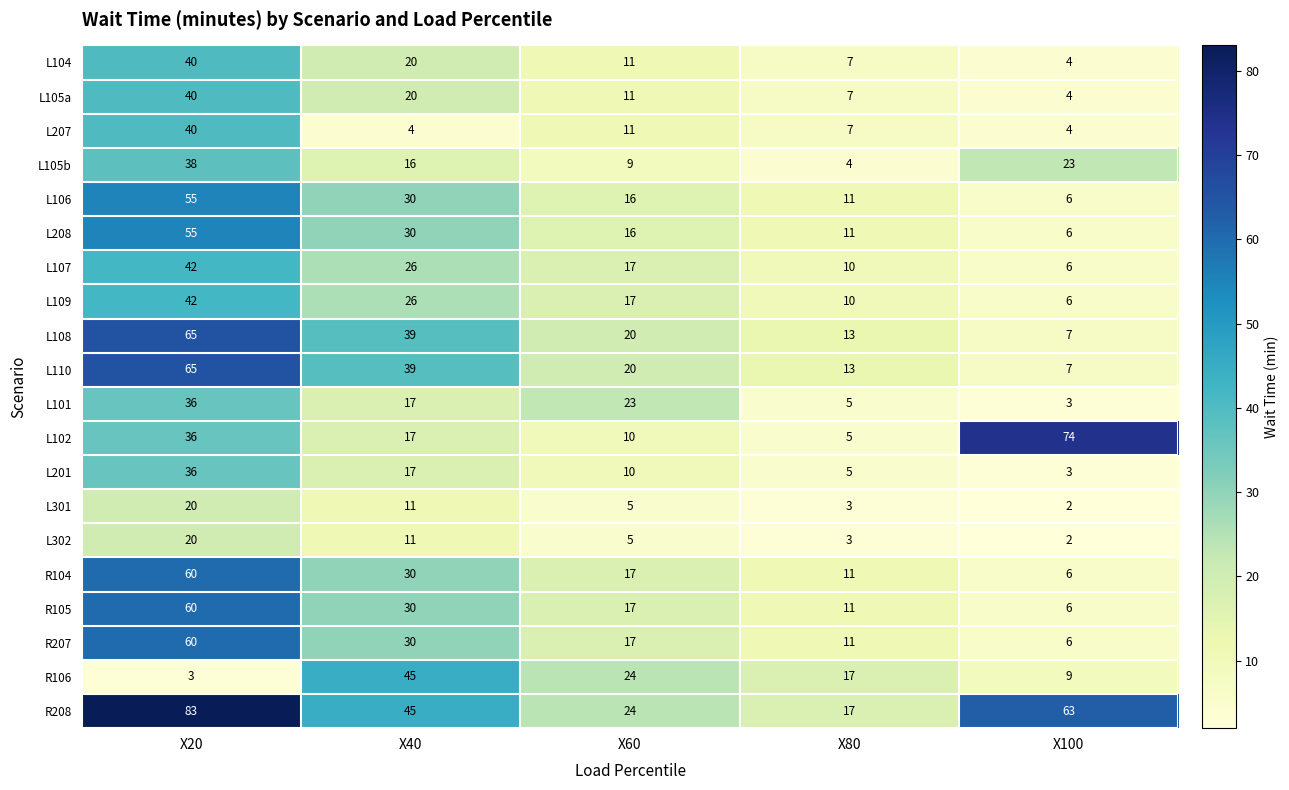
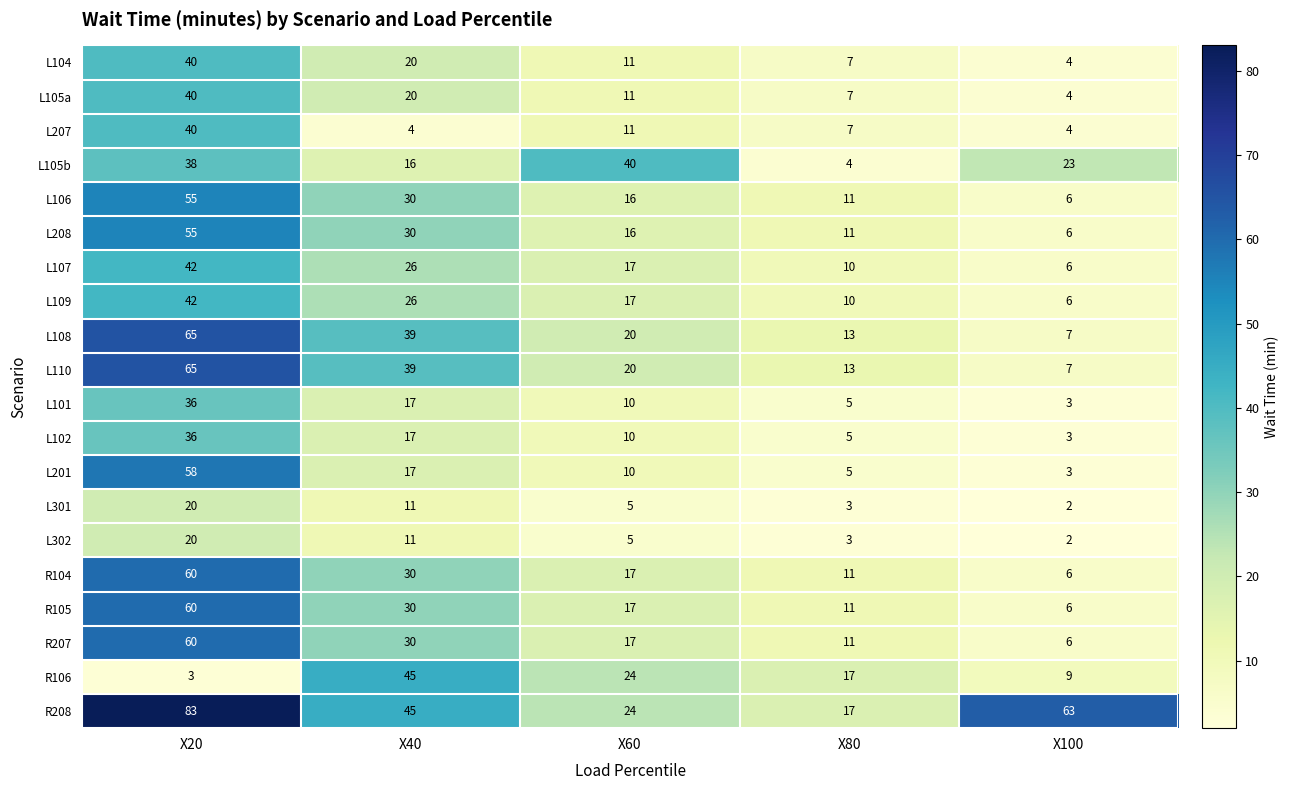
L105b, X60: 9 -> 40
L101, X60: 23 -> 10
L102, X100: 74 -> 3
L201, X20: 36 -> 58
